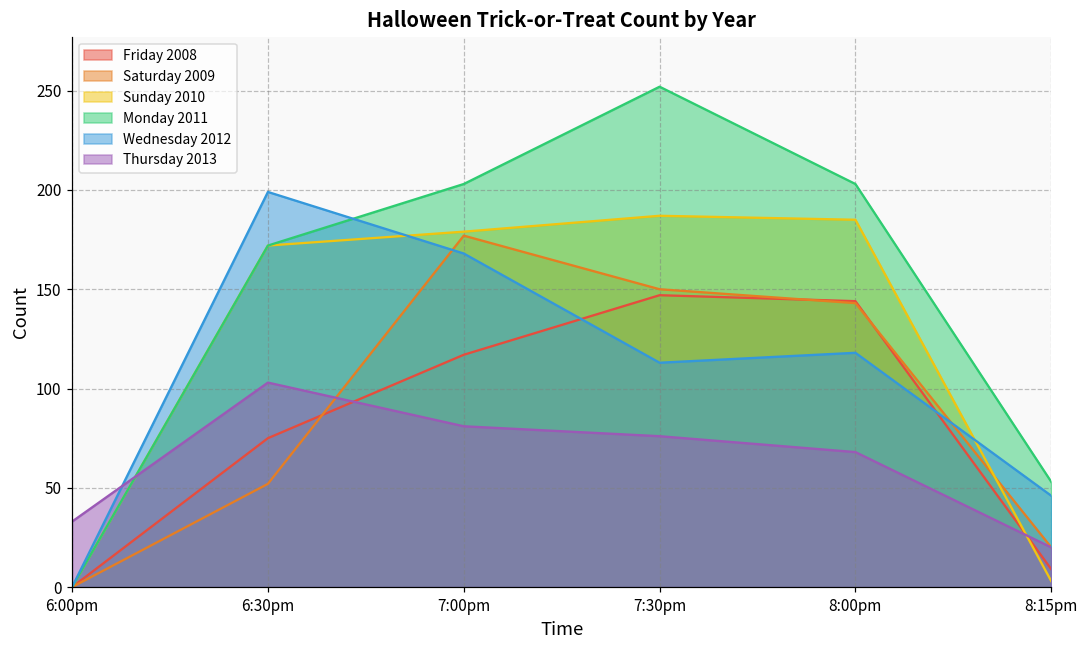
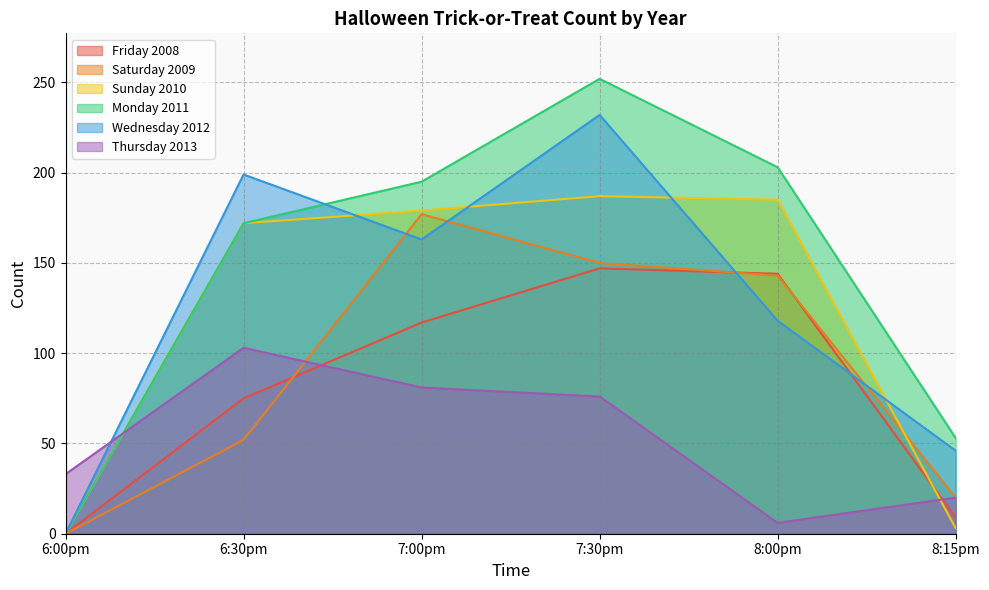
Monday 2011, 7:00pm: 203 -> 195
Wednesday 2012, 7:00pm: 168 -> 163
Wednesday 2012, 7:30pm: 113 -> 232
Thursday 2013, 8:00pm: 68 -> 6
